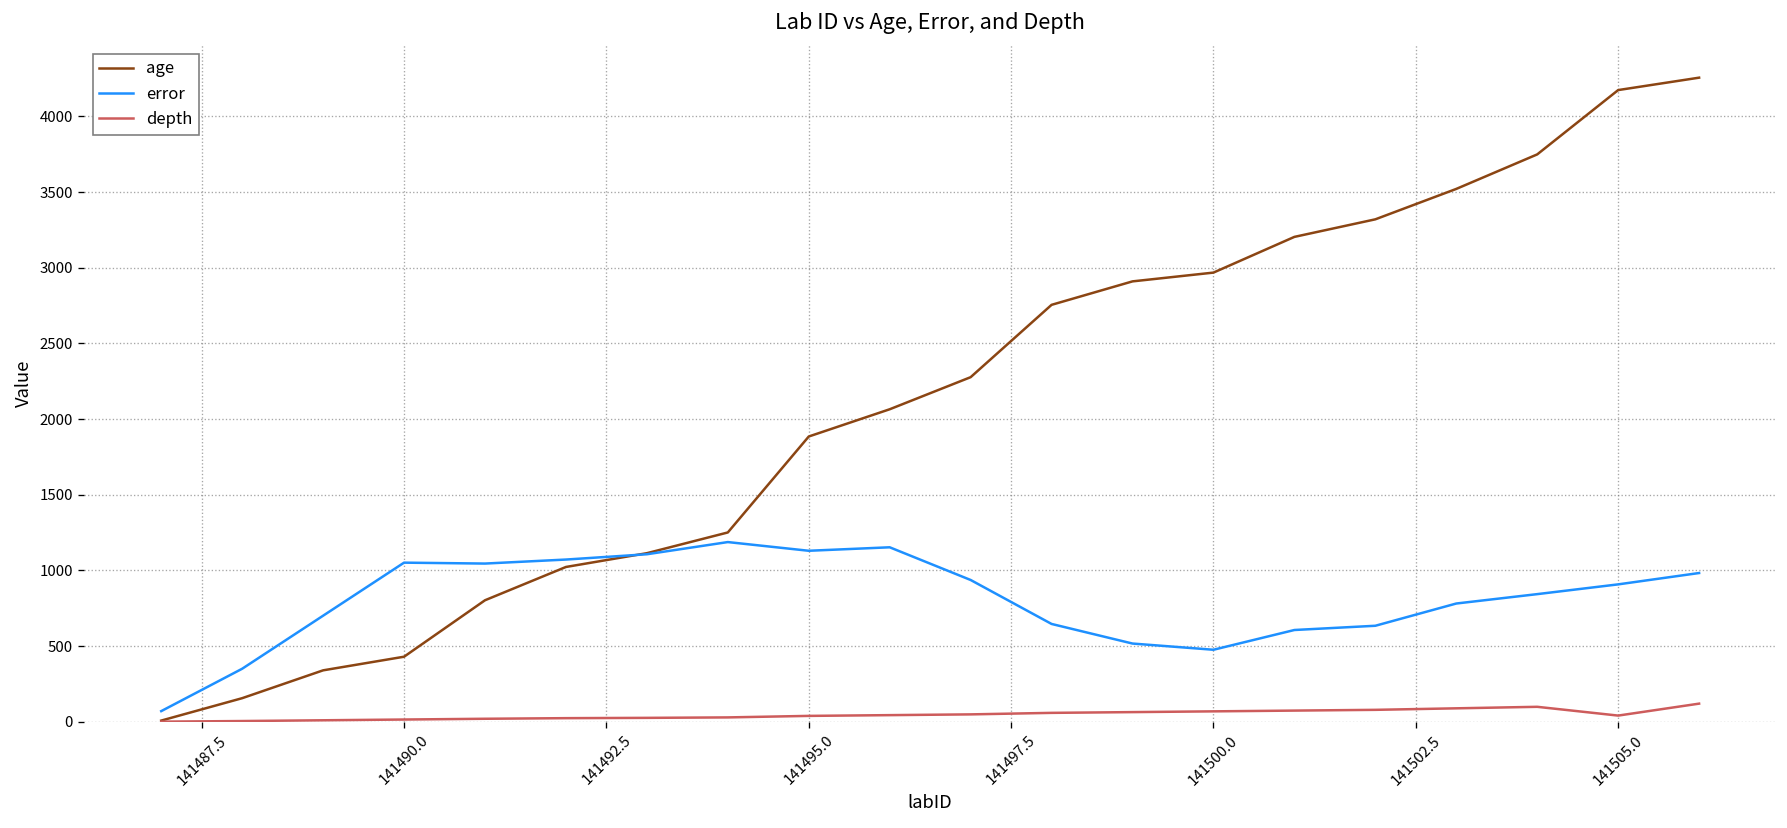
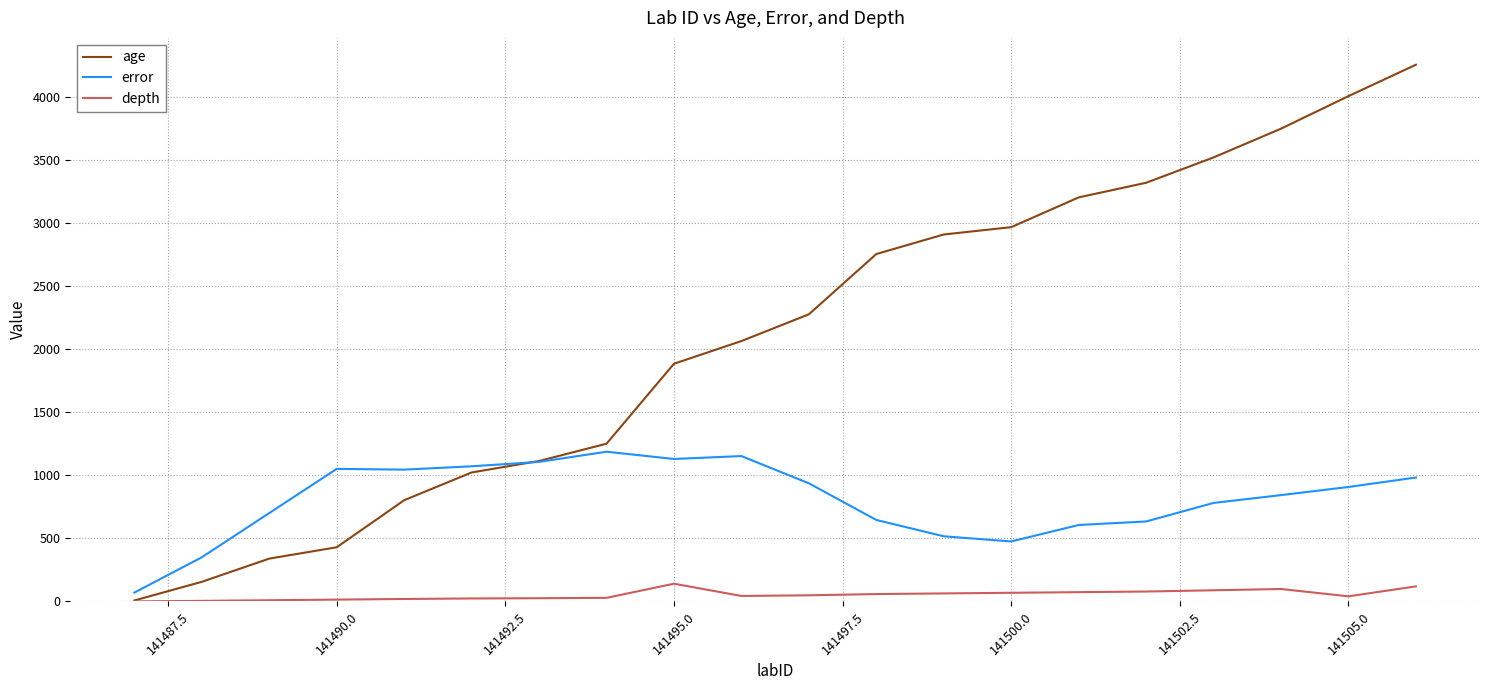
depth, 141495.0: 40 -> 140
age, 141505.0: 4170 -> 4010
